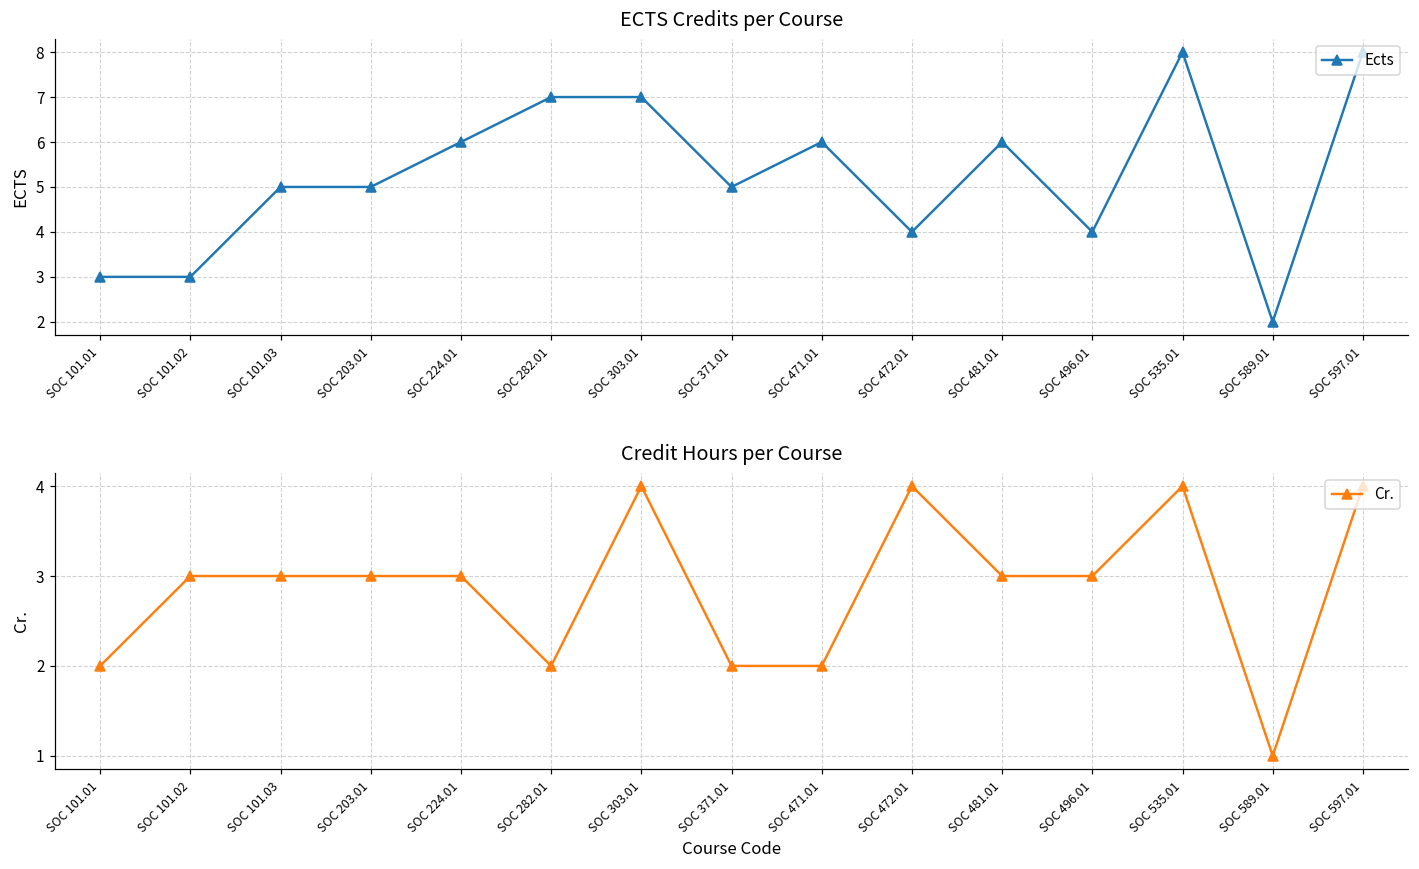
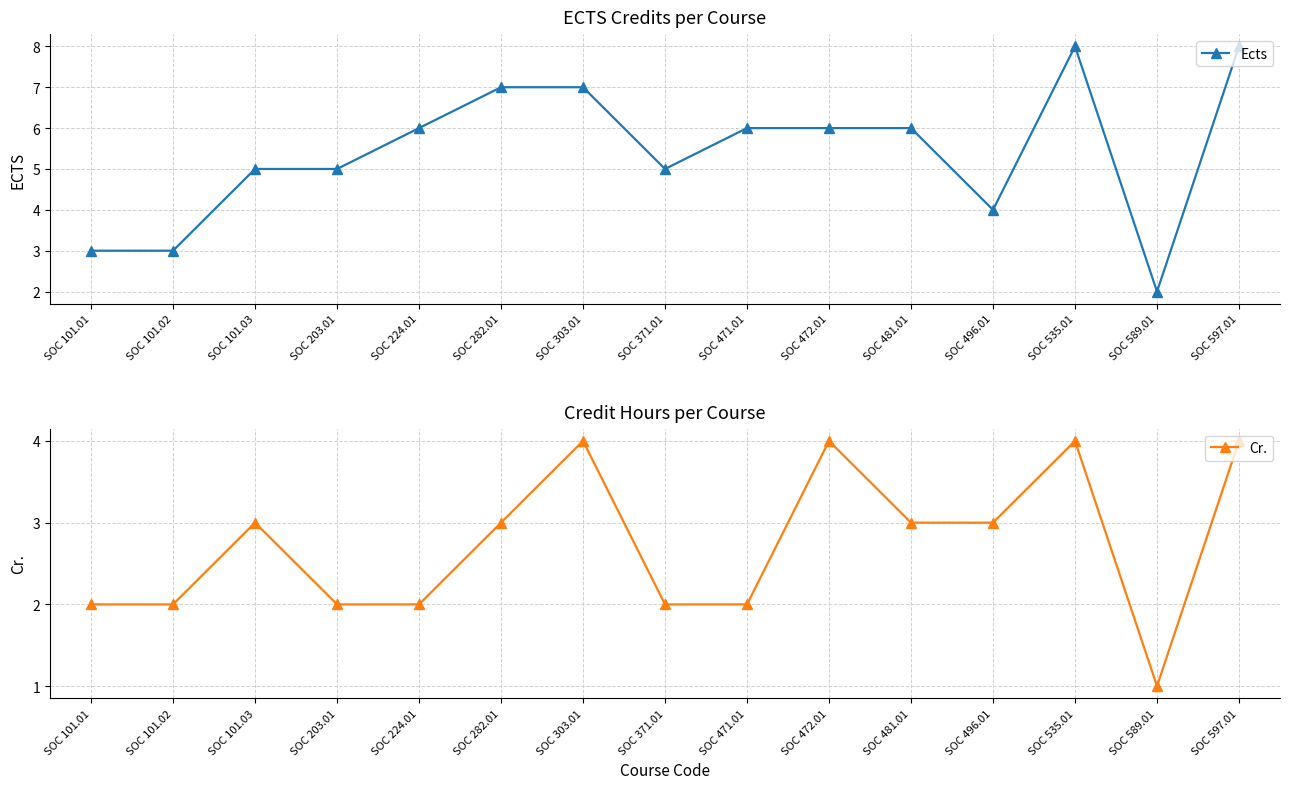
ECTS Credits per Course, SOC 472.01: 4 -> 6
Credit Hours per Course, SOC 101.02: 3 -> 2
Credit Hours per Course, SOC 203.01: 3 -> 2
Credit Hours per Course, SOC 224.01: 3 -> 2
Credit Hours per Course, SOC 282.01: 2 -> 3
